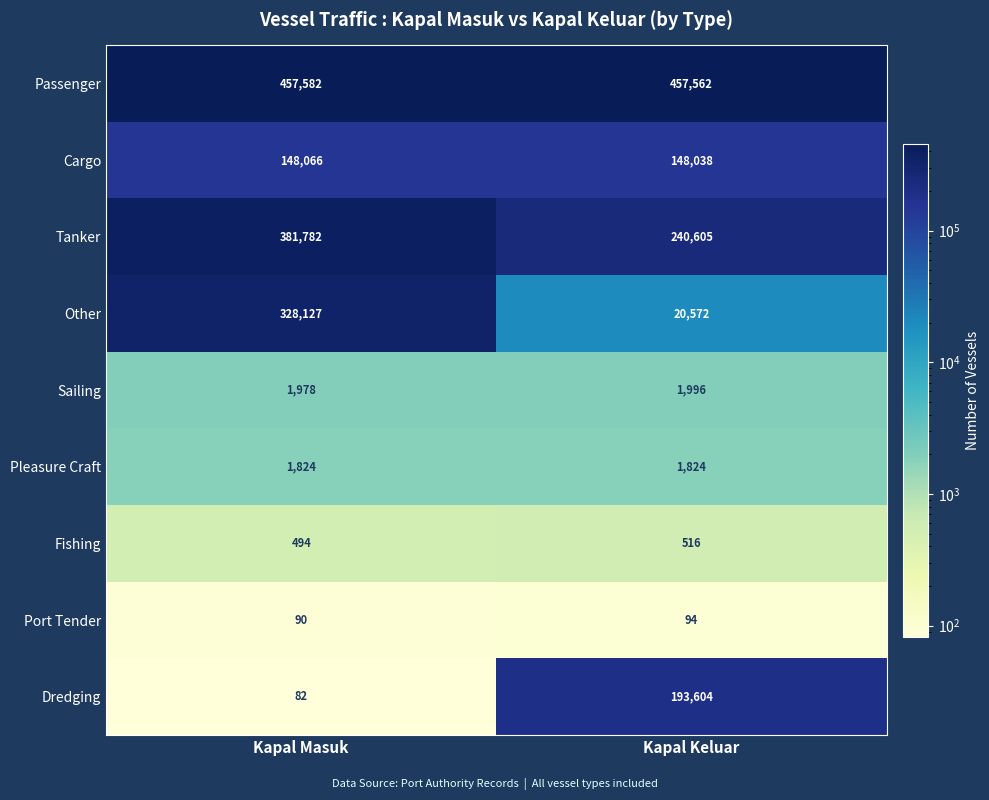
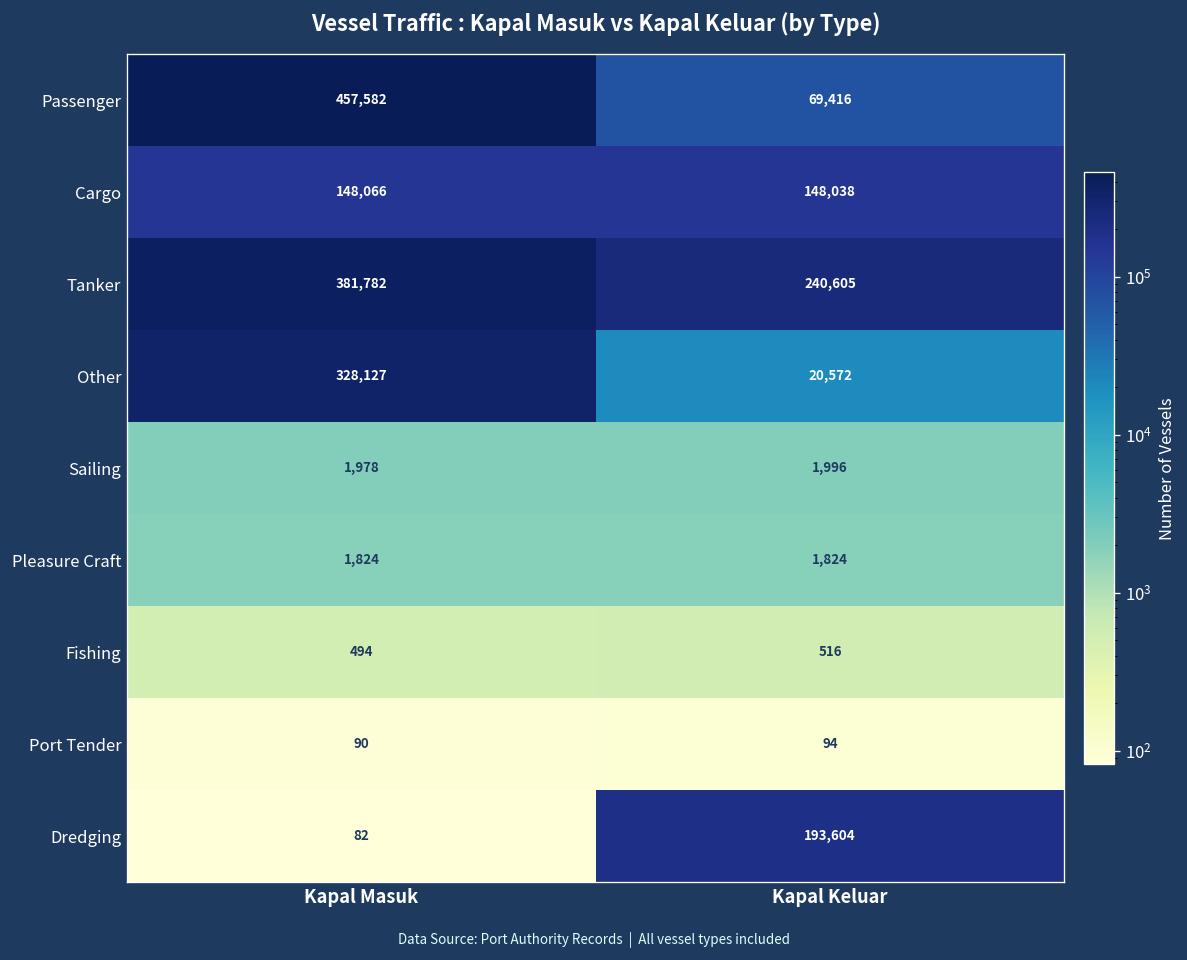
Passenger, Kapal Keluar: 457,562 -> 69,416
